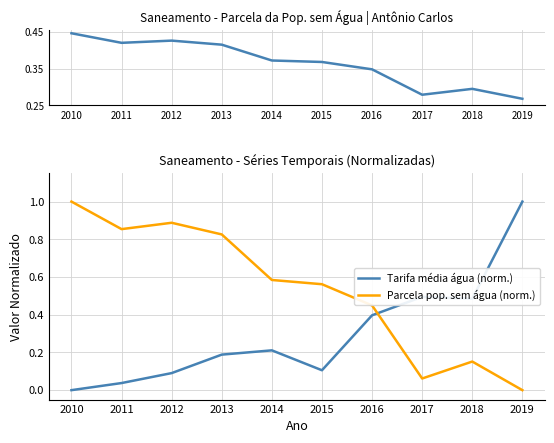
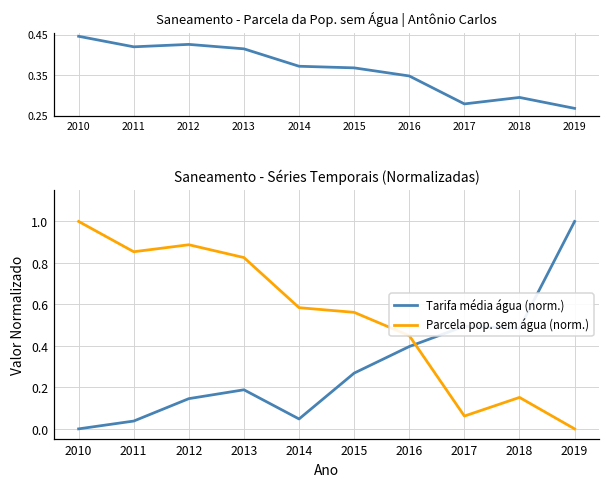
Saneamento - Séries Temporais (Normalizadas), Tarifa média água (norm.), 2012: 0.09 -> 0.15
Saneamento - Séries Temporais (Normalizadas), Tarifa média água (norm.), 2014: 0.21 -> 0.05
Saneamento - Séries Temporais (Normalizadas), Tarifa média água (norm.), 2015: 0.11 -> 0.27
